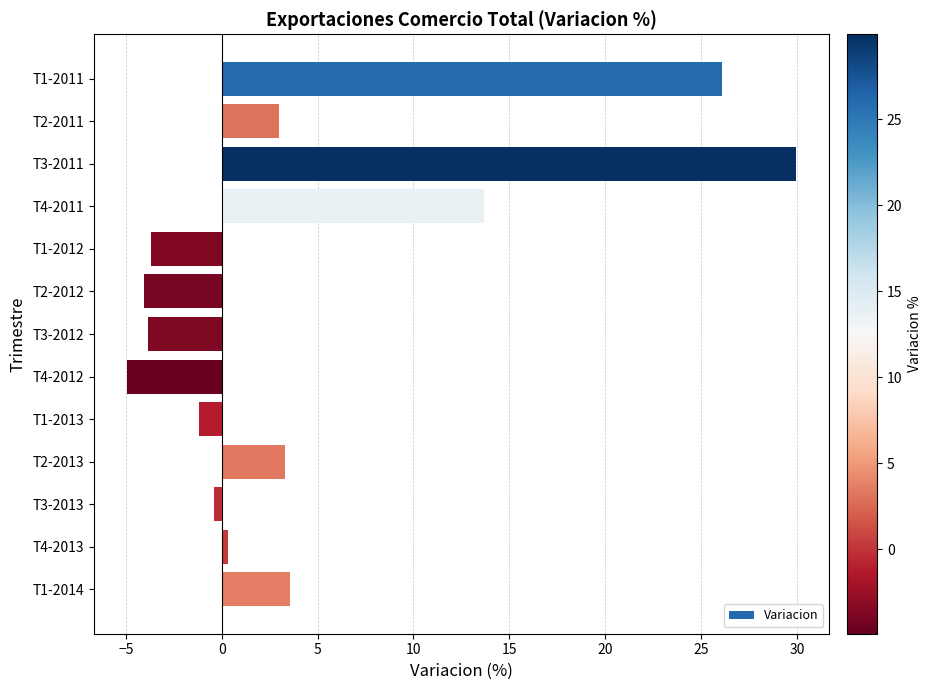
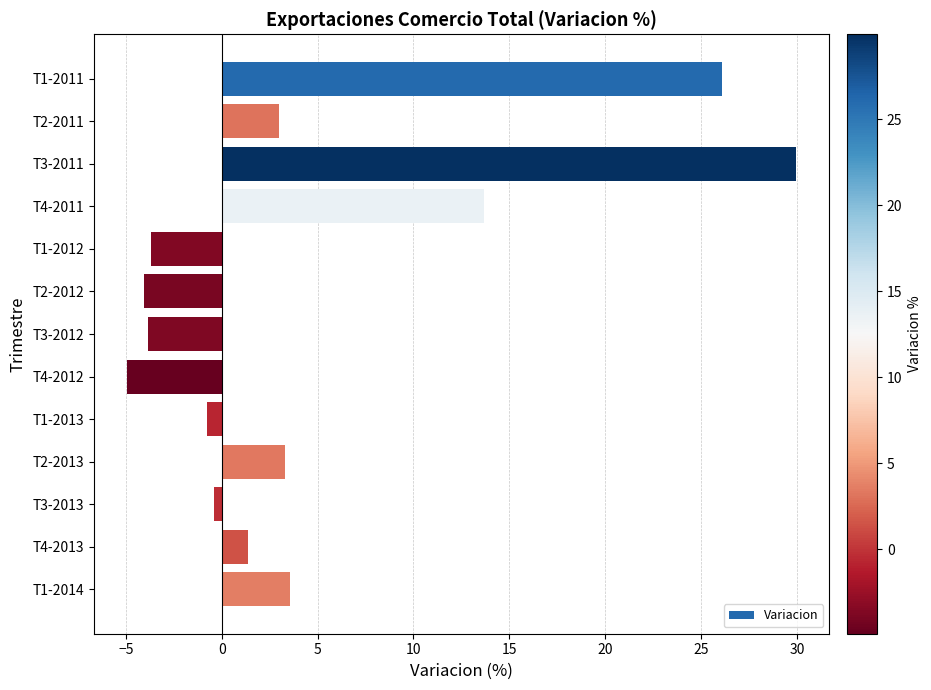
T1-2013: -1.2 -> -0.8
T4-2013: 0.3 -> 1.4
